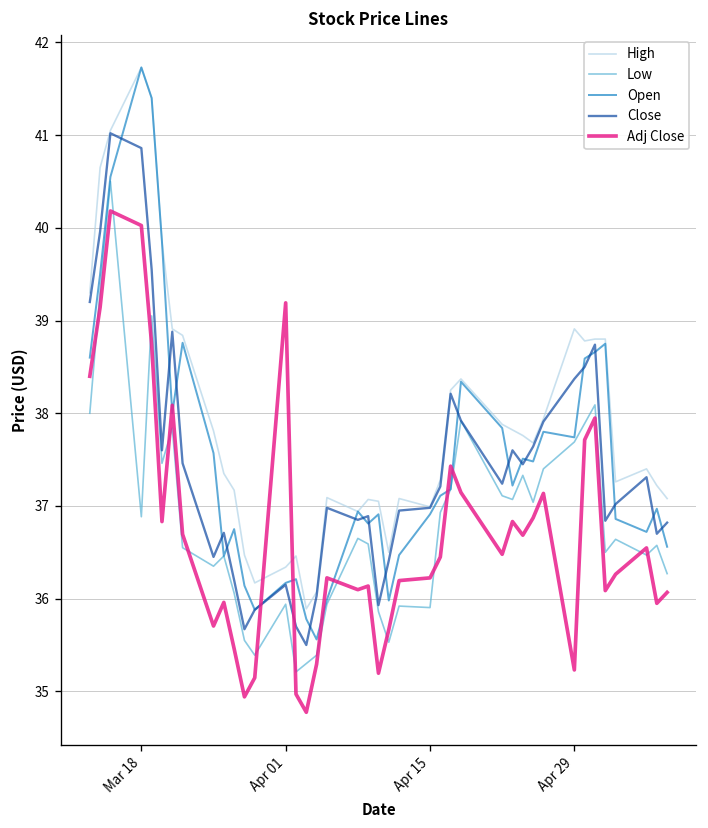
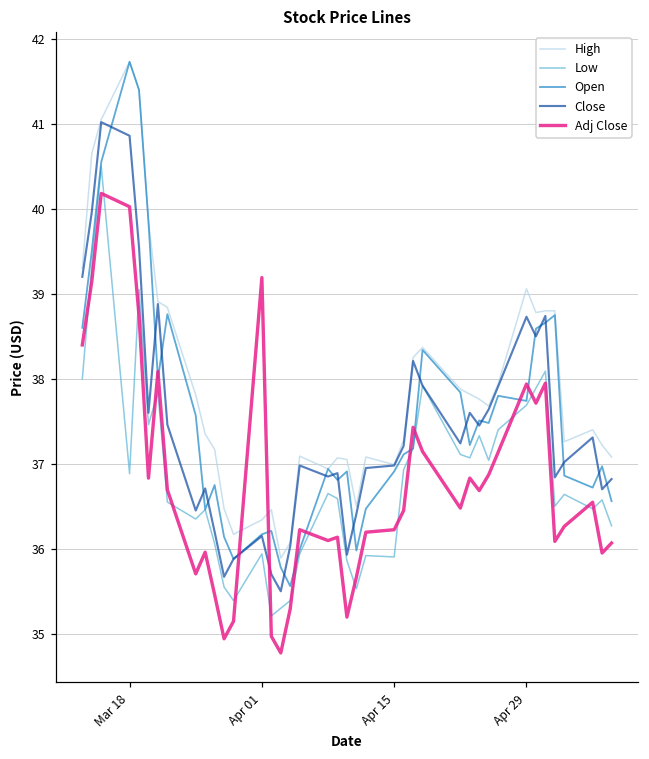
High, Apr 29: 38.9 -> 39.1
Close, Apr 29: 38.4 -> 38.7
Adj Close, Apr 29: 35.2 -> 37.9
